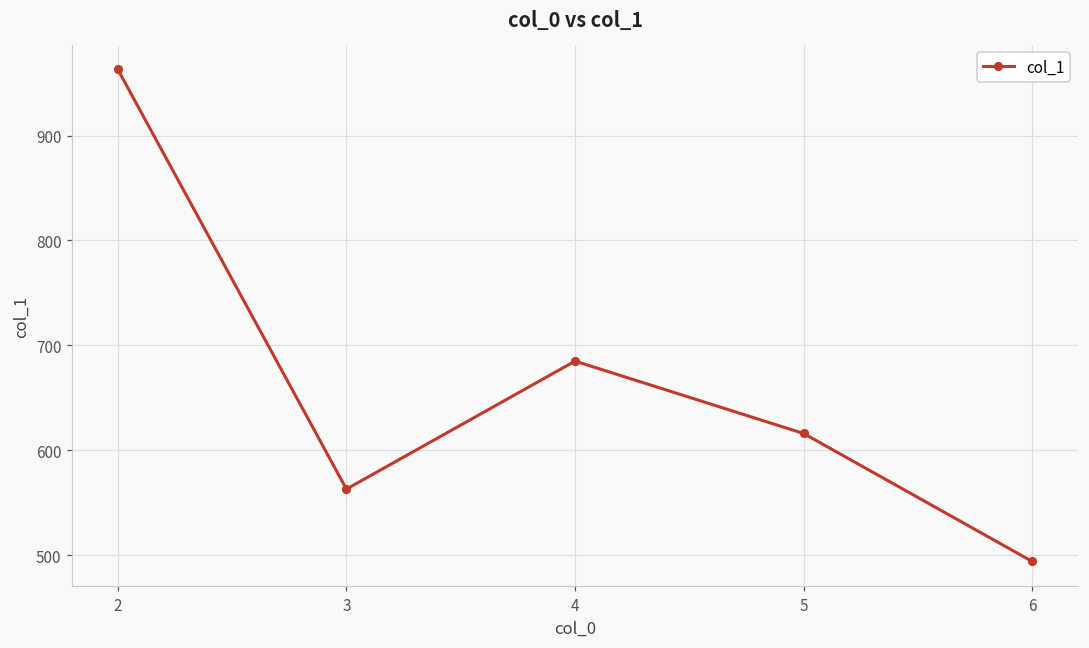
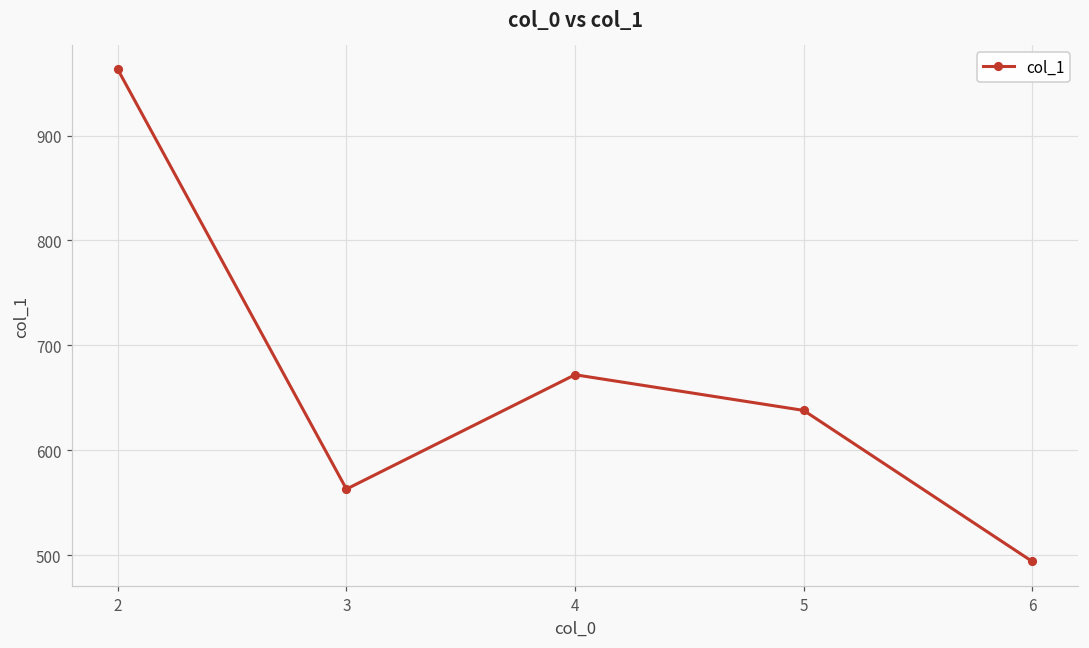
4: 690 -> 670
5: 620 -> 640
